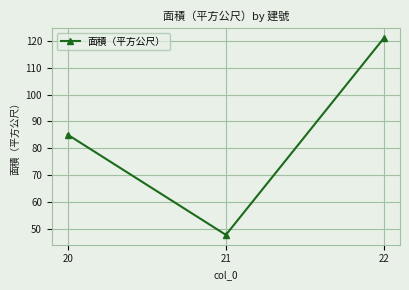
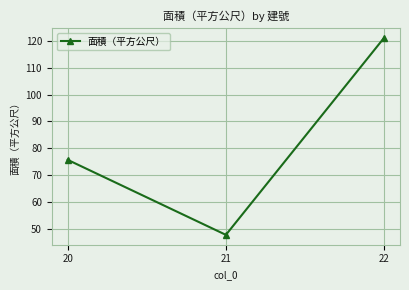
20: 85 -> 76
